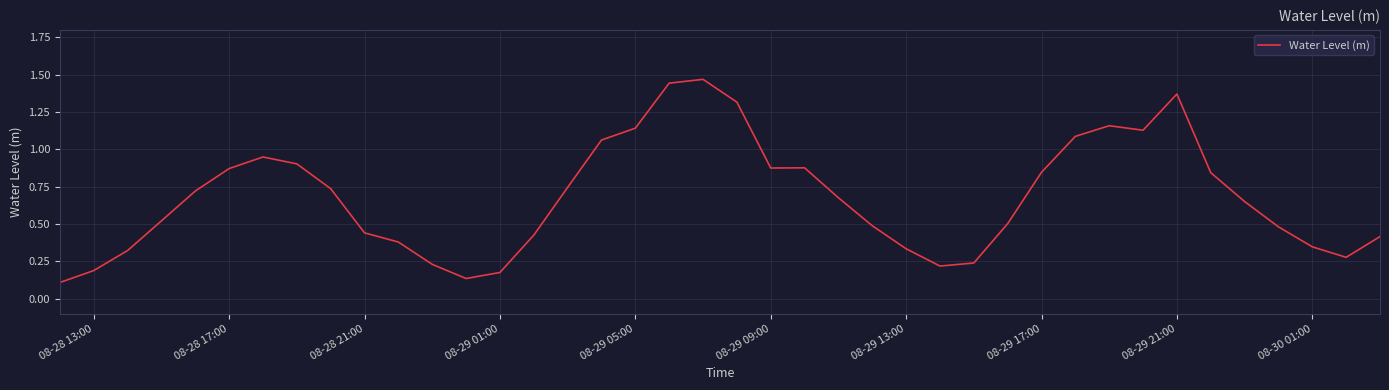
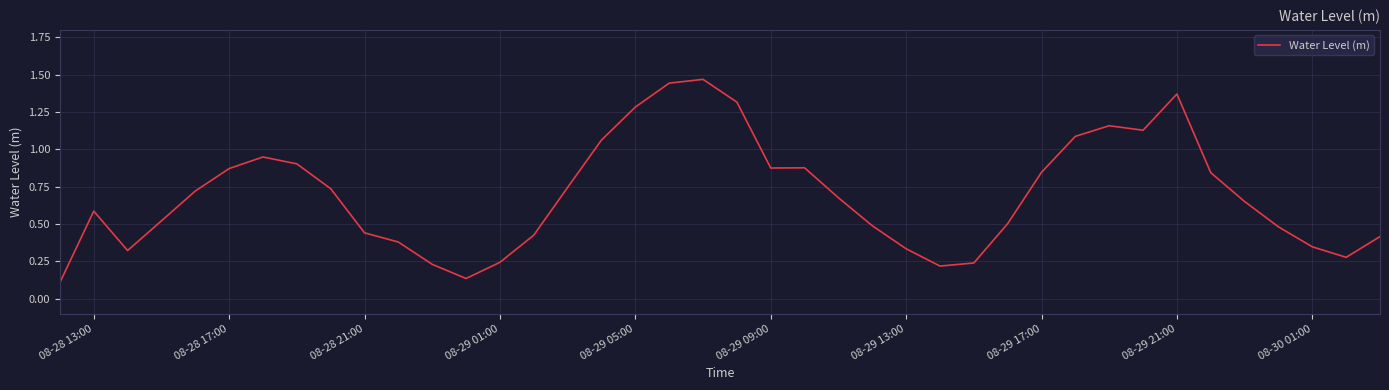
08-28 13:00: 0.19 -> 0.59
08-29 01:00: 0.18 -> 0.24
08-29 05:00: 1.14 -> 1.28
